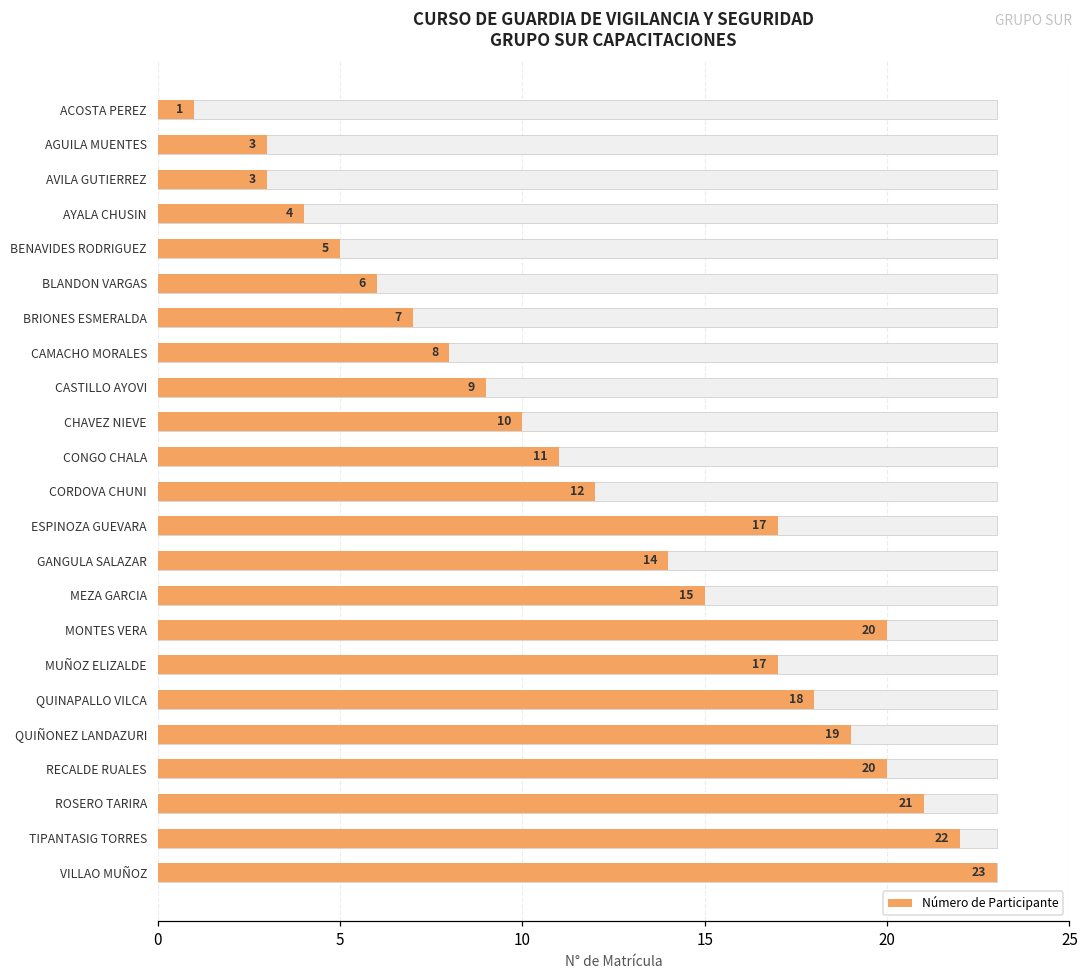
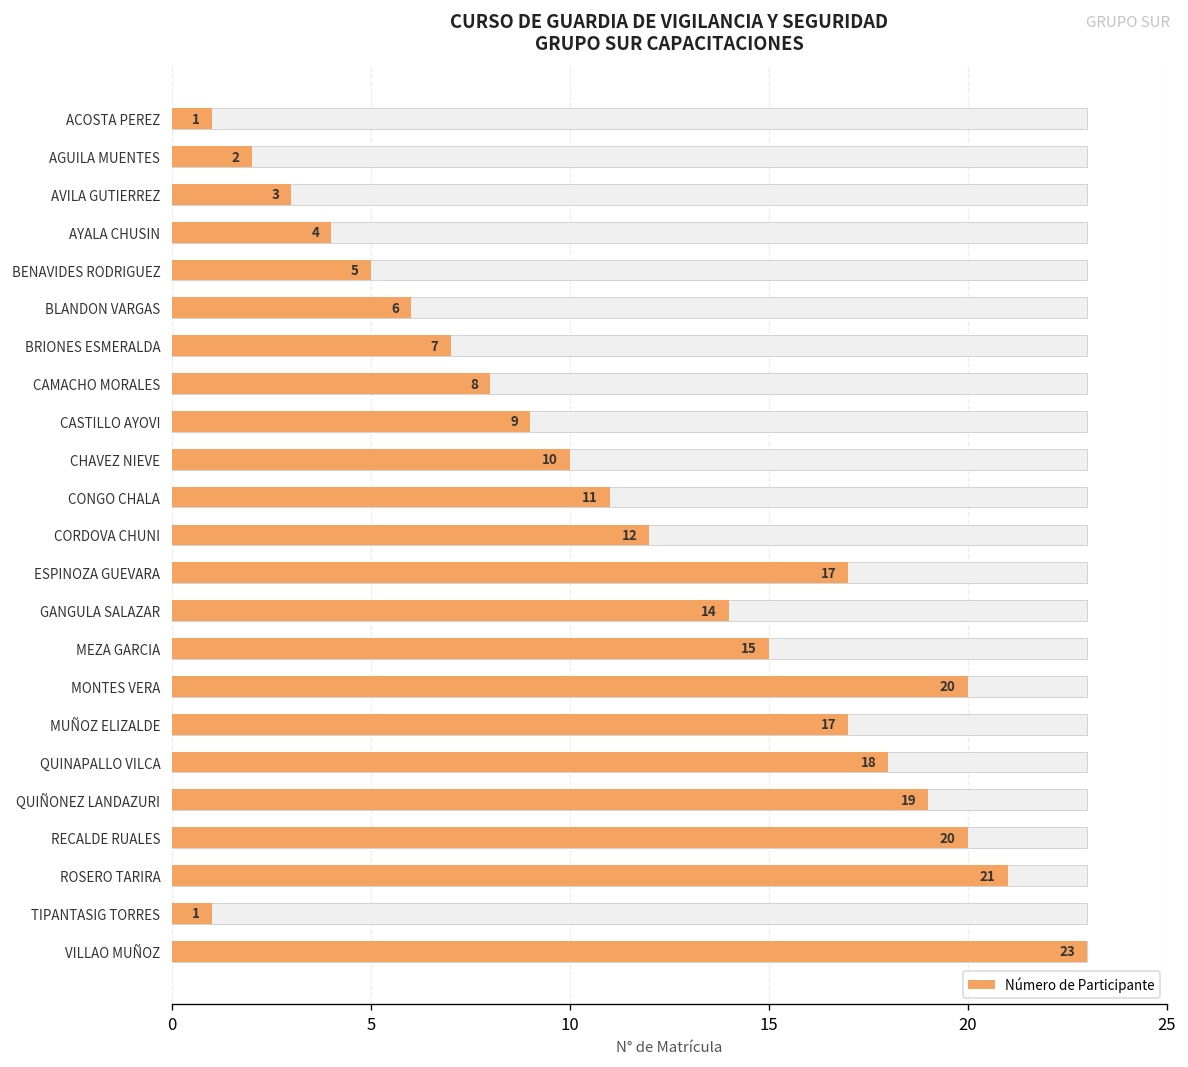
Número de Participante, AGUILA MUENTES: 3 -> 2
Número de Participante, TIPANTASIG TORRES: 22 -> 1
